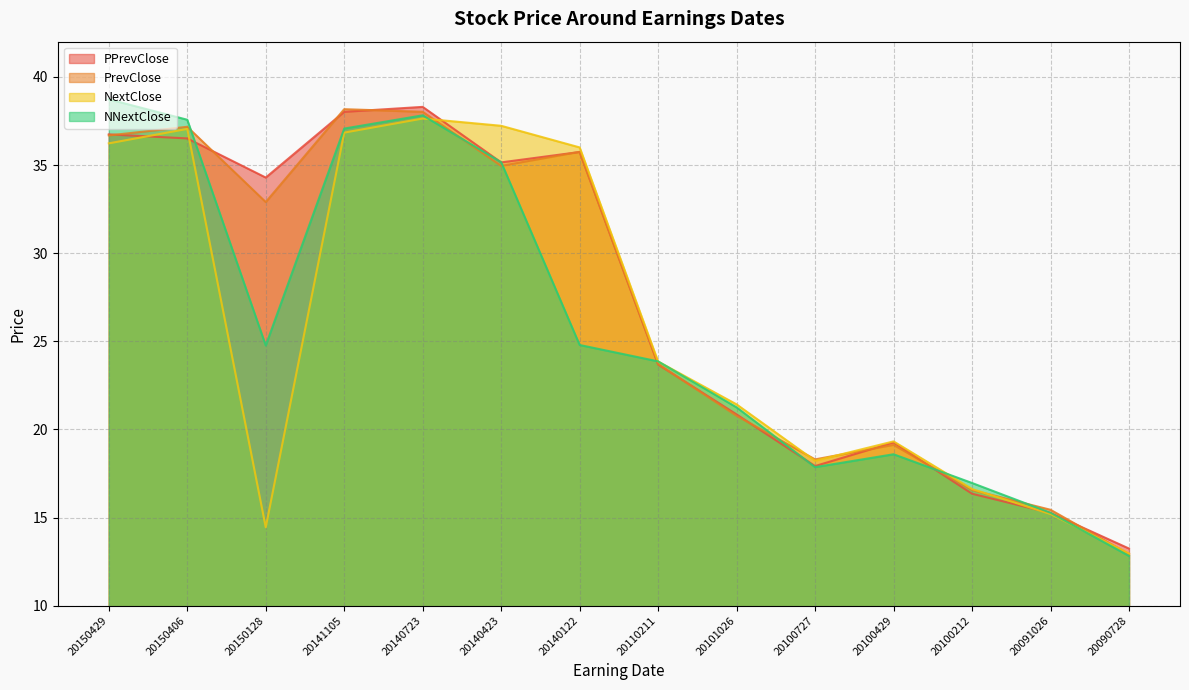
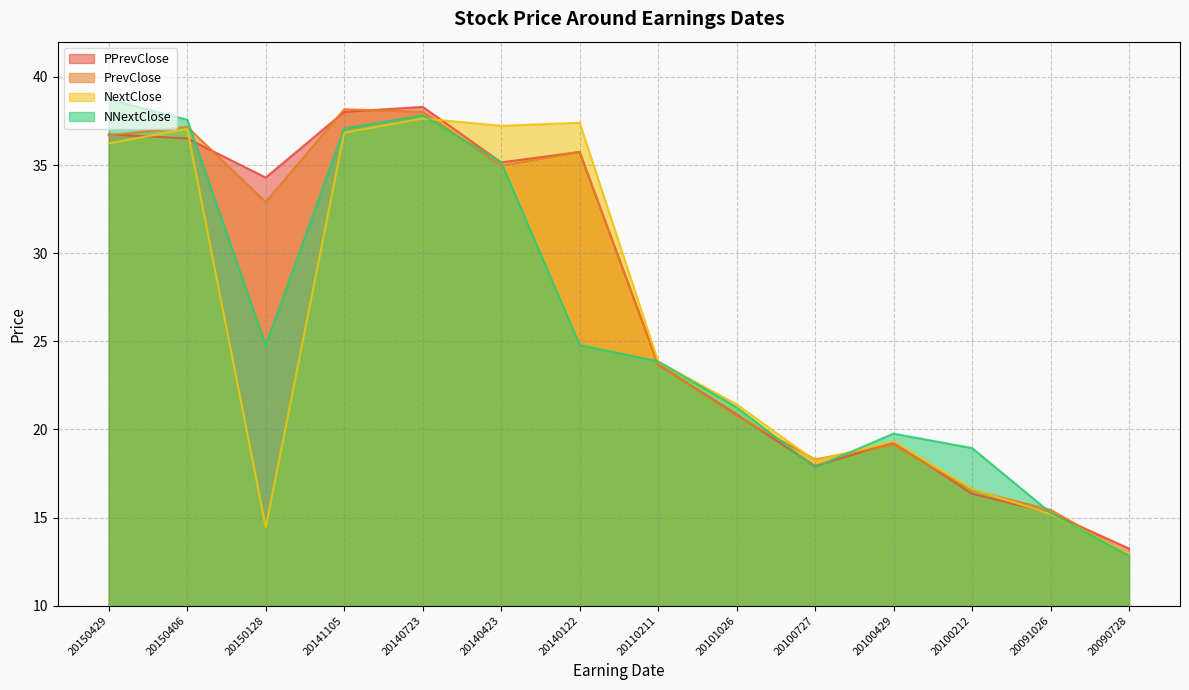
NextClose, 20140122: 36.0 -> 37.4
NNextClose, 20100429: 18.6 -> 19.8
NNextClose, 20100212: 17.0 -> 18.9
